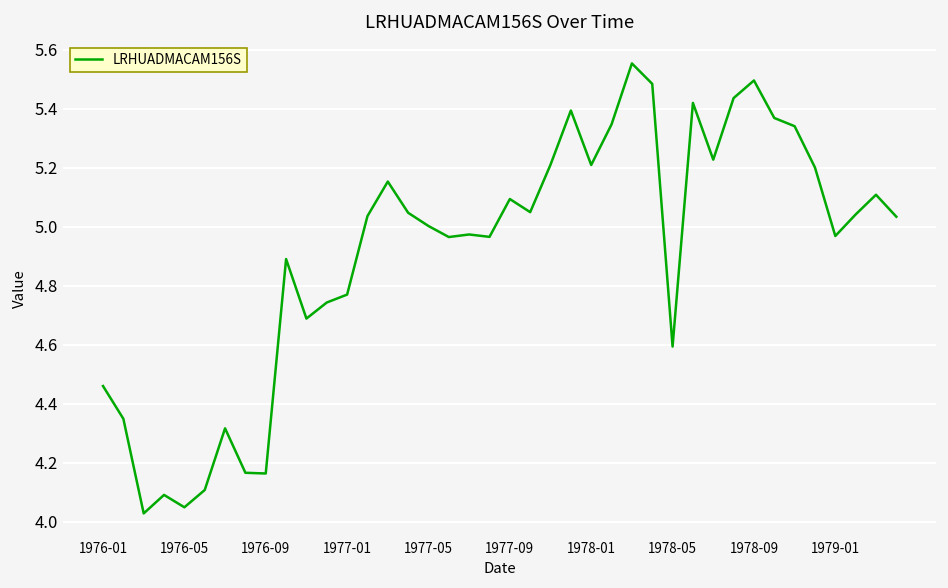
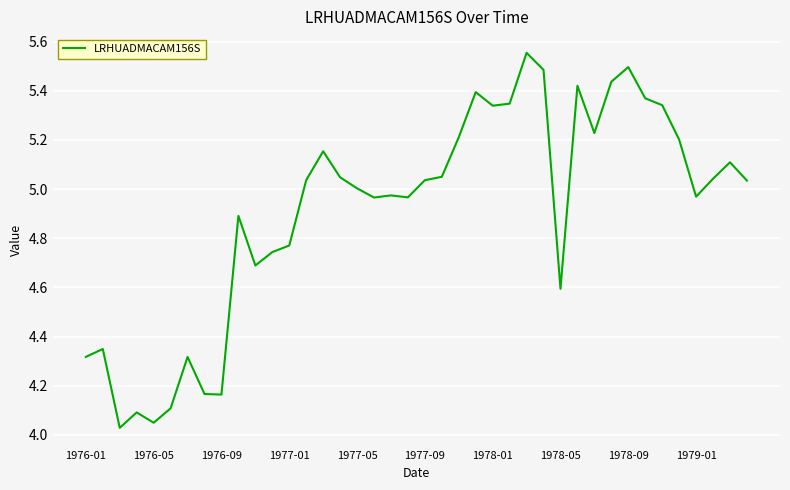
1976-01: 4.46 -> 4.32
1977-09: 5.09 -> 5.04
1978-01: 5.21 -> 5.34
